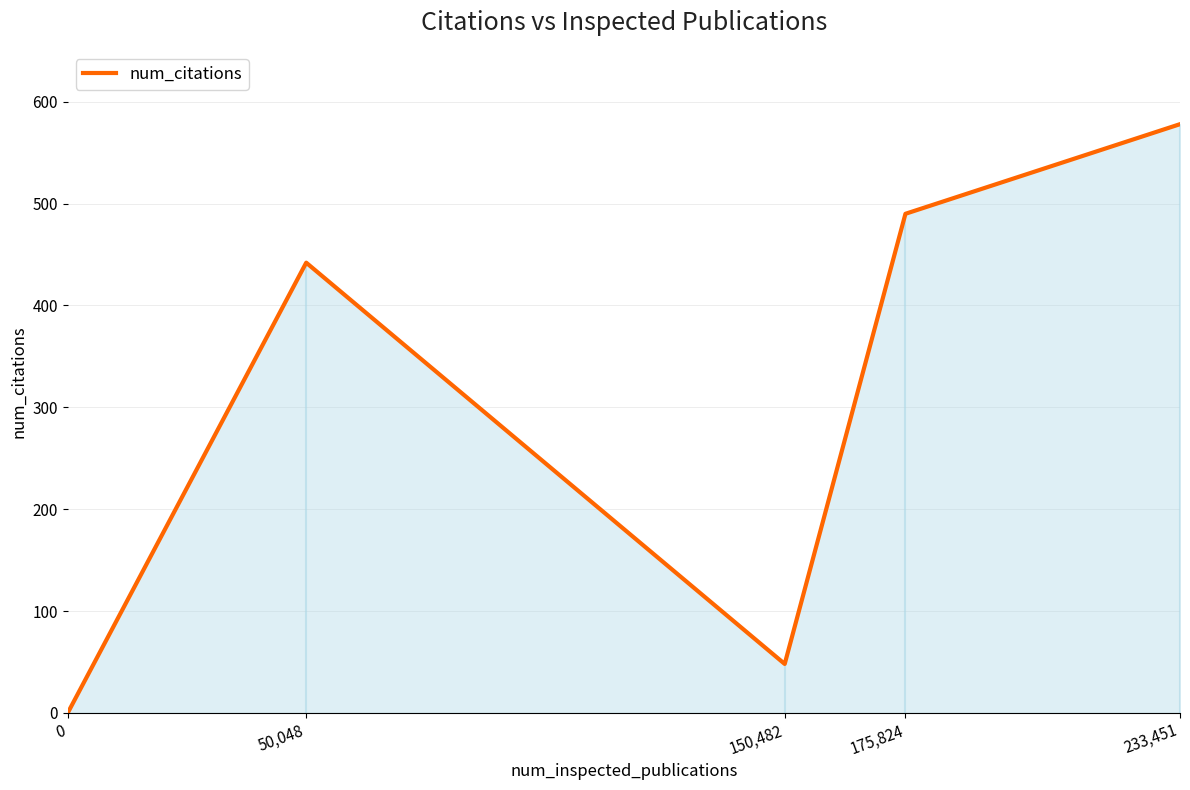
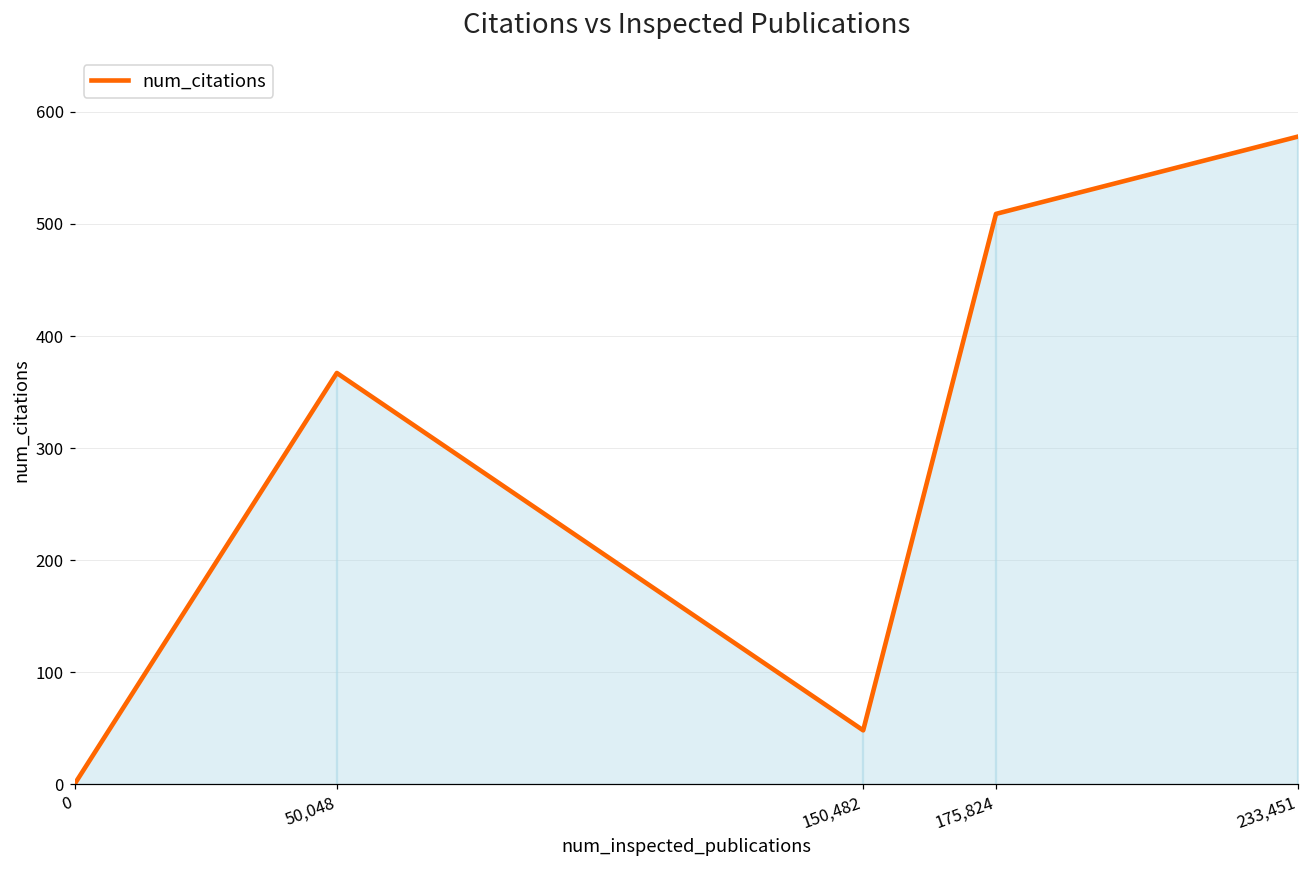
50,048: 442 -> 367
175,824: 490 -> 509
